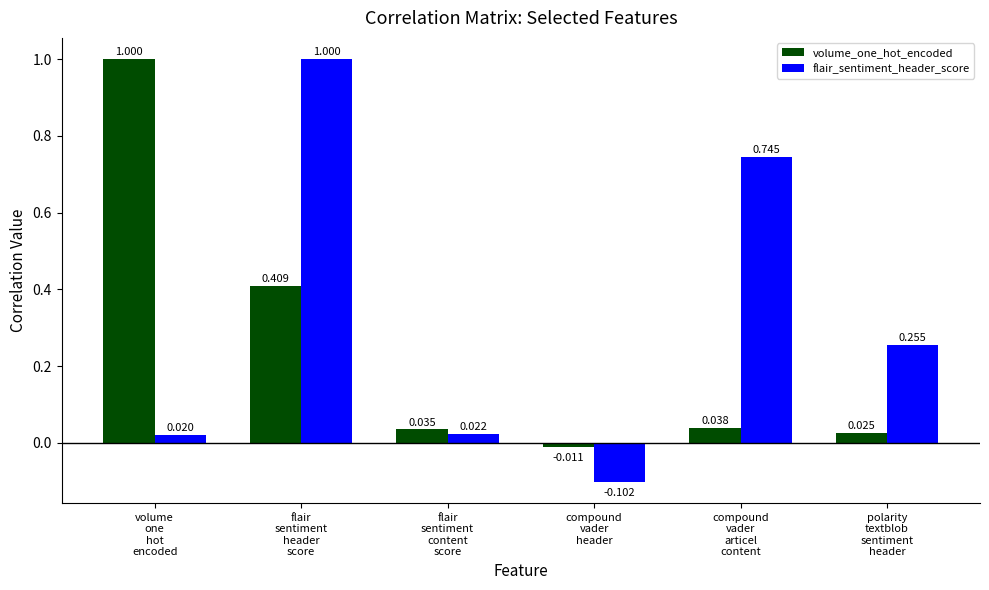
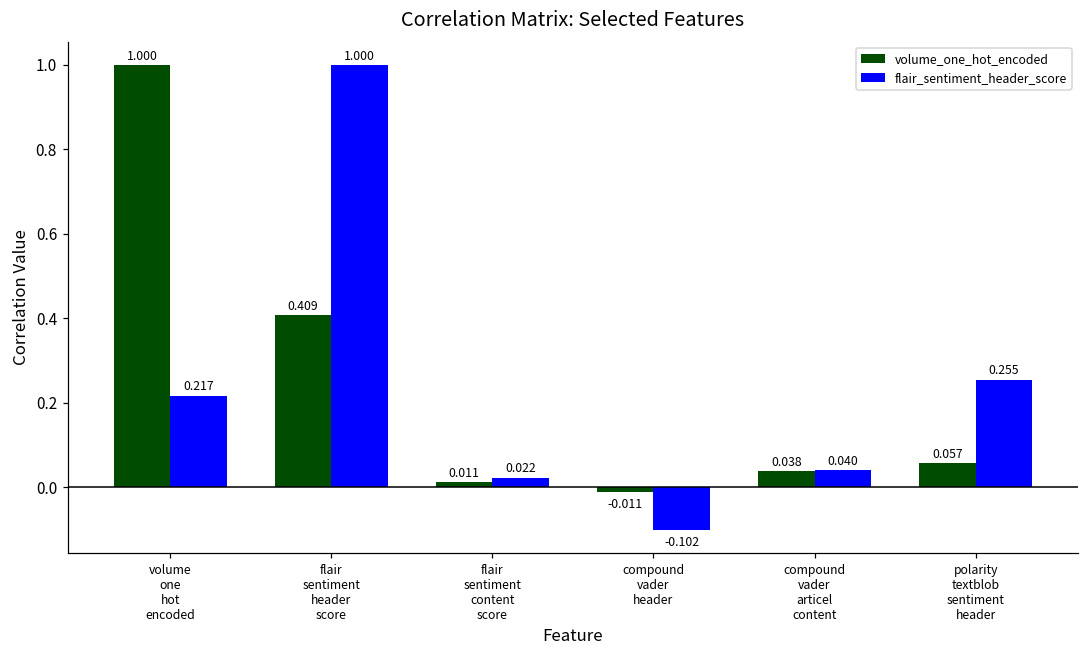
flair_sentiment_header_score, volume one hot encoded: 0.020 -> 0.217
volume_one_hot_encoded, flair sentiment content score: 0.035 -> 0.011
flair_sentiment_header_score, compound vader articel content: 0.745 -> 0.040
volume_one_hot_encoded, polarity textblob sentiment header: 0.025 -> 0.057
